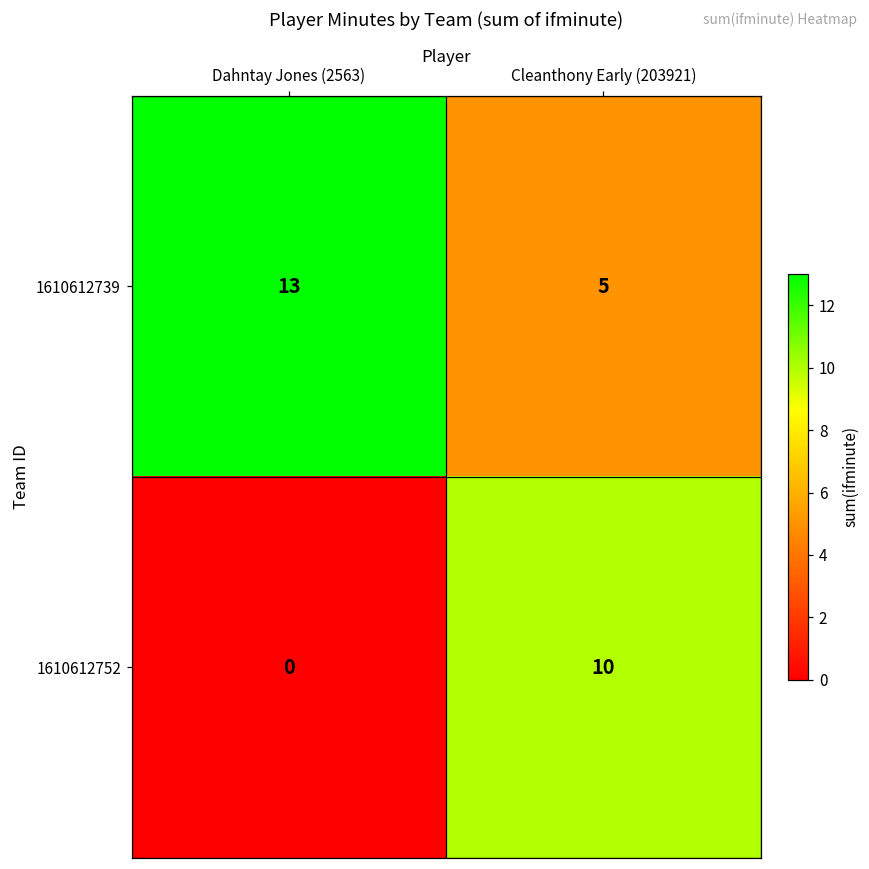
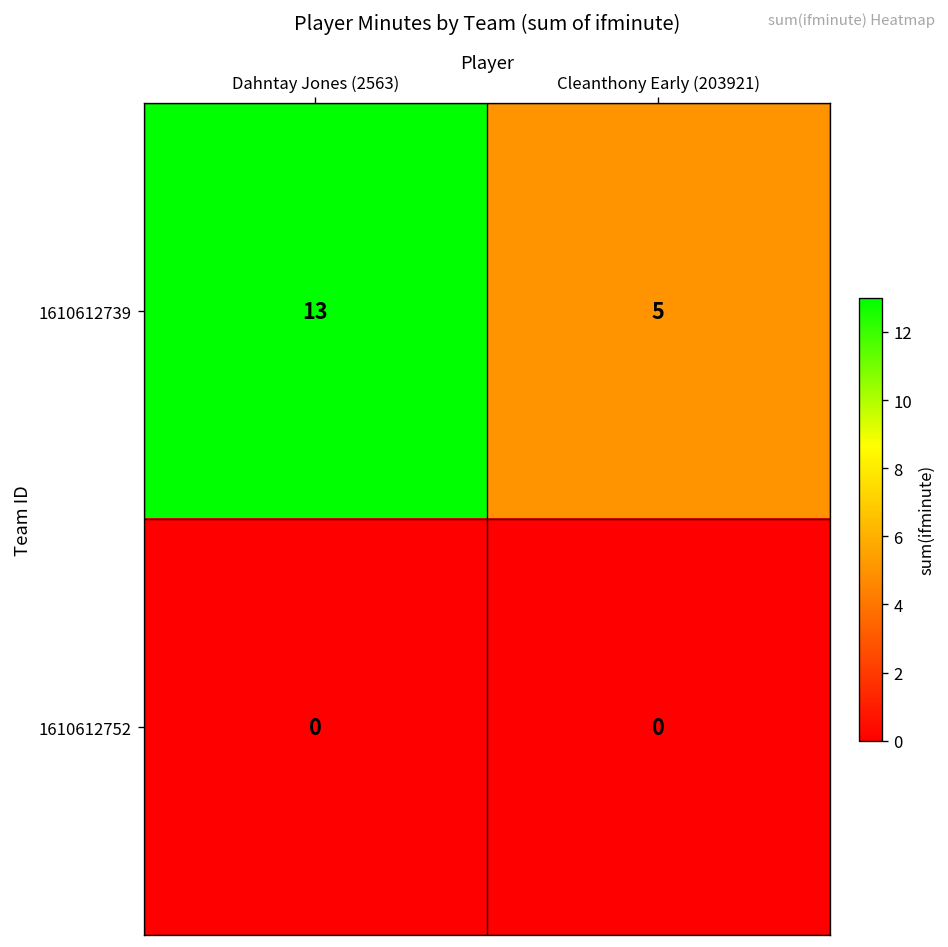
1610612752, Cleanthony Early (203921): 10 -> 0
